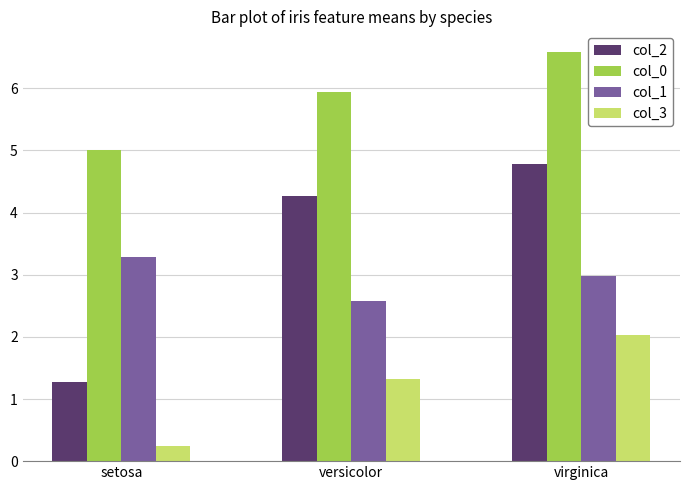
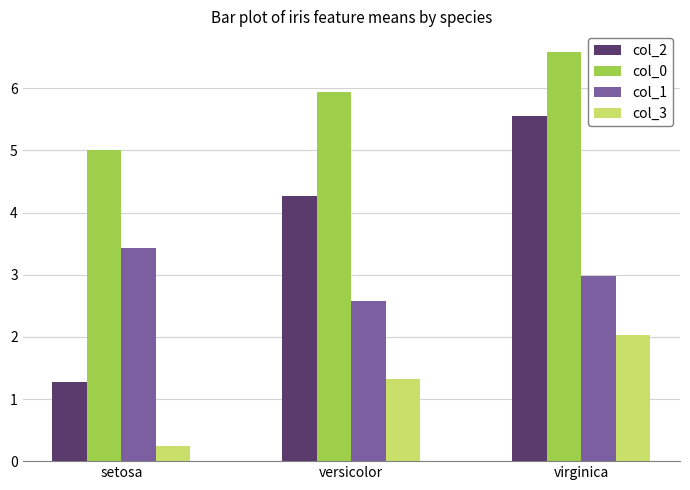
col_1, setosa: 3.3 -> 3.4
col_2, virginica: 4.8 -> 5.6
